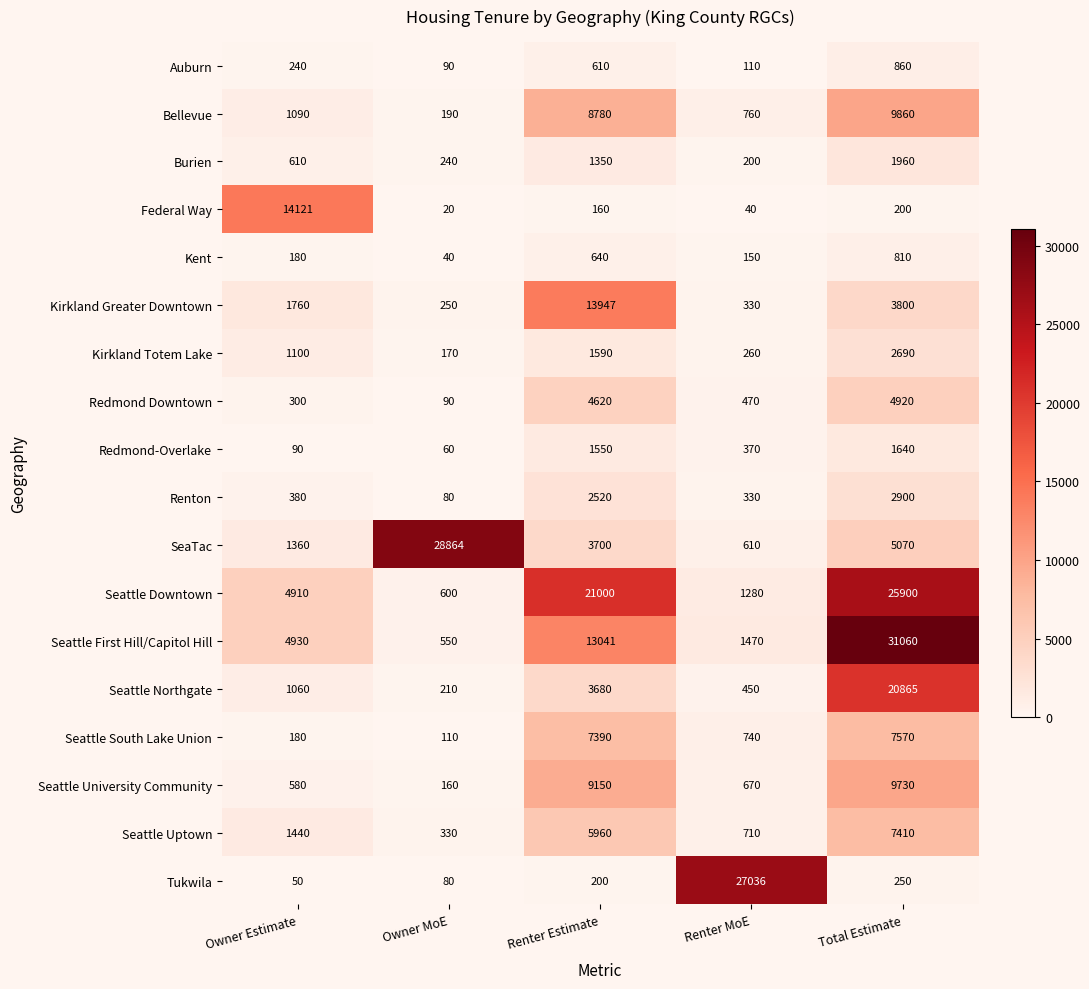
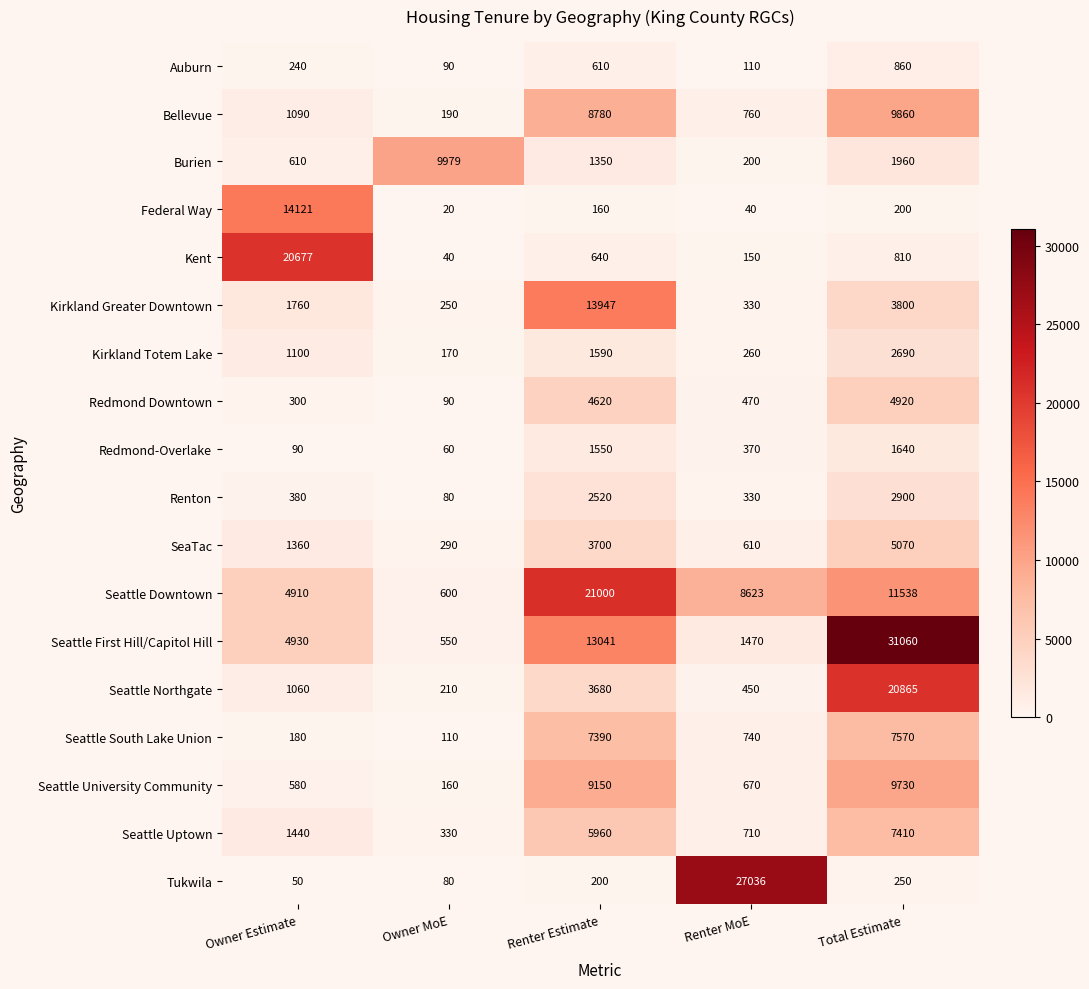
Burien, Owner MoE: 240 -> 9979
Kent, Owner Estimate: 180 -> 20677
SeaTac, Owner MoE: 28864 -> 290
Seattle Downtown, Renter MoE: 1280 -> 8623
Seattle Downtown, Total Estimate: 25900 -> 11538
